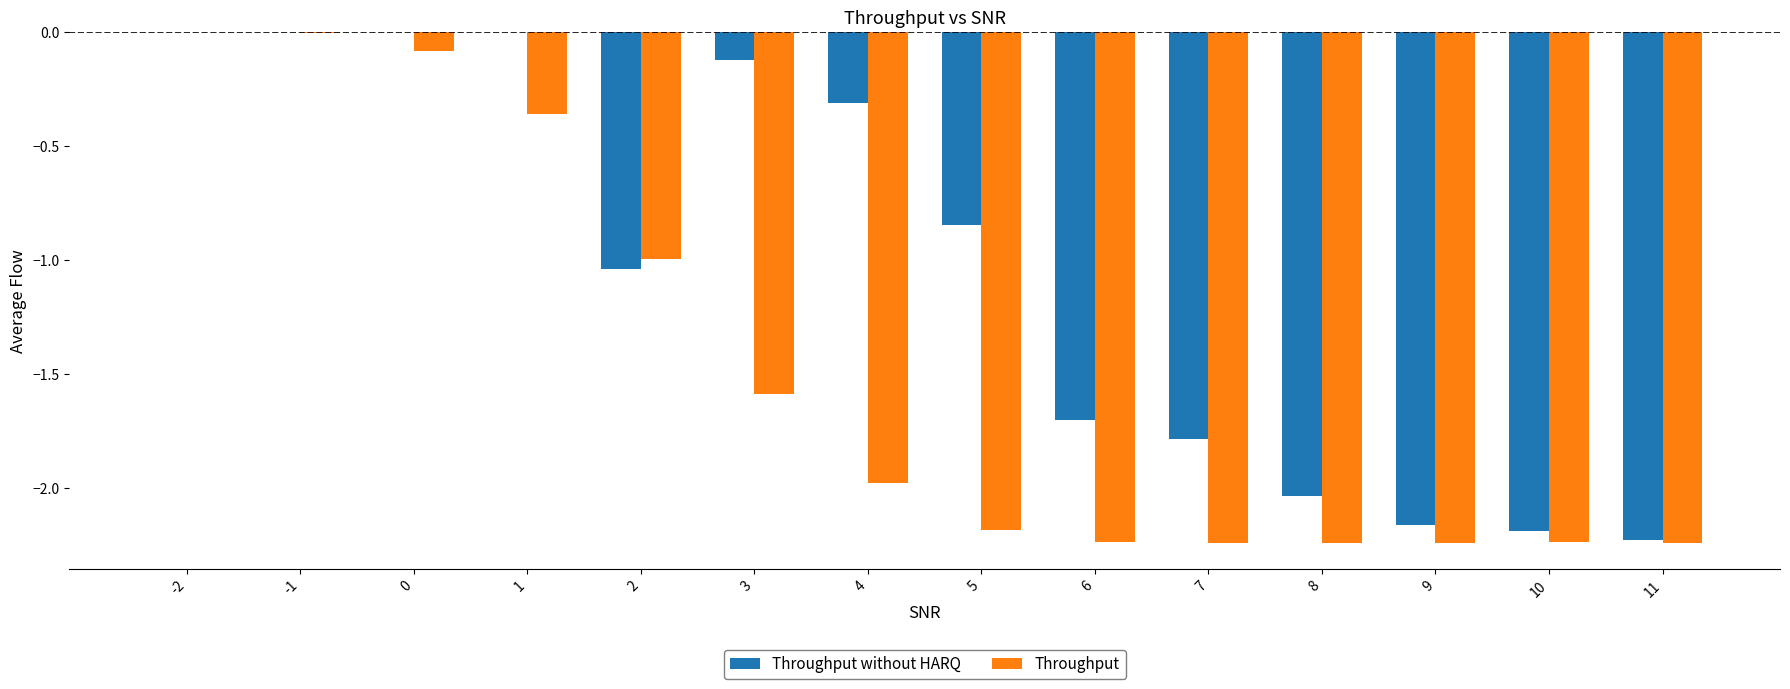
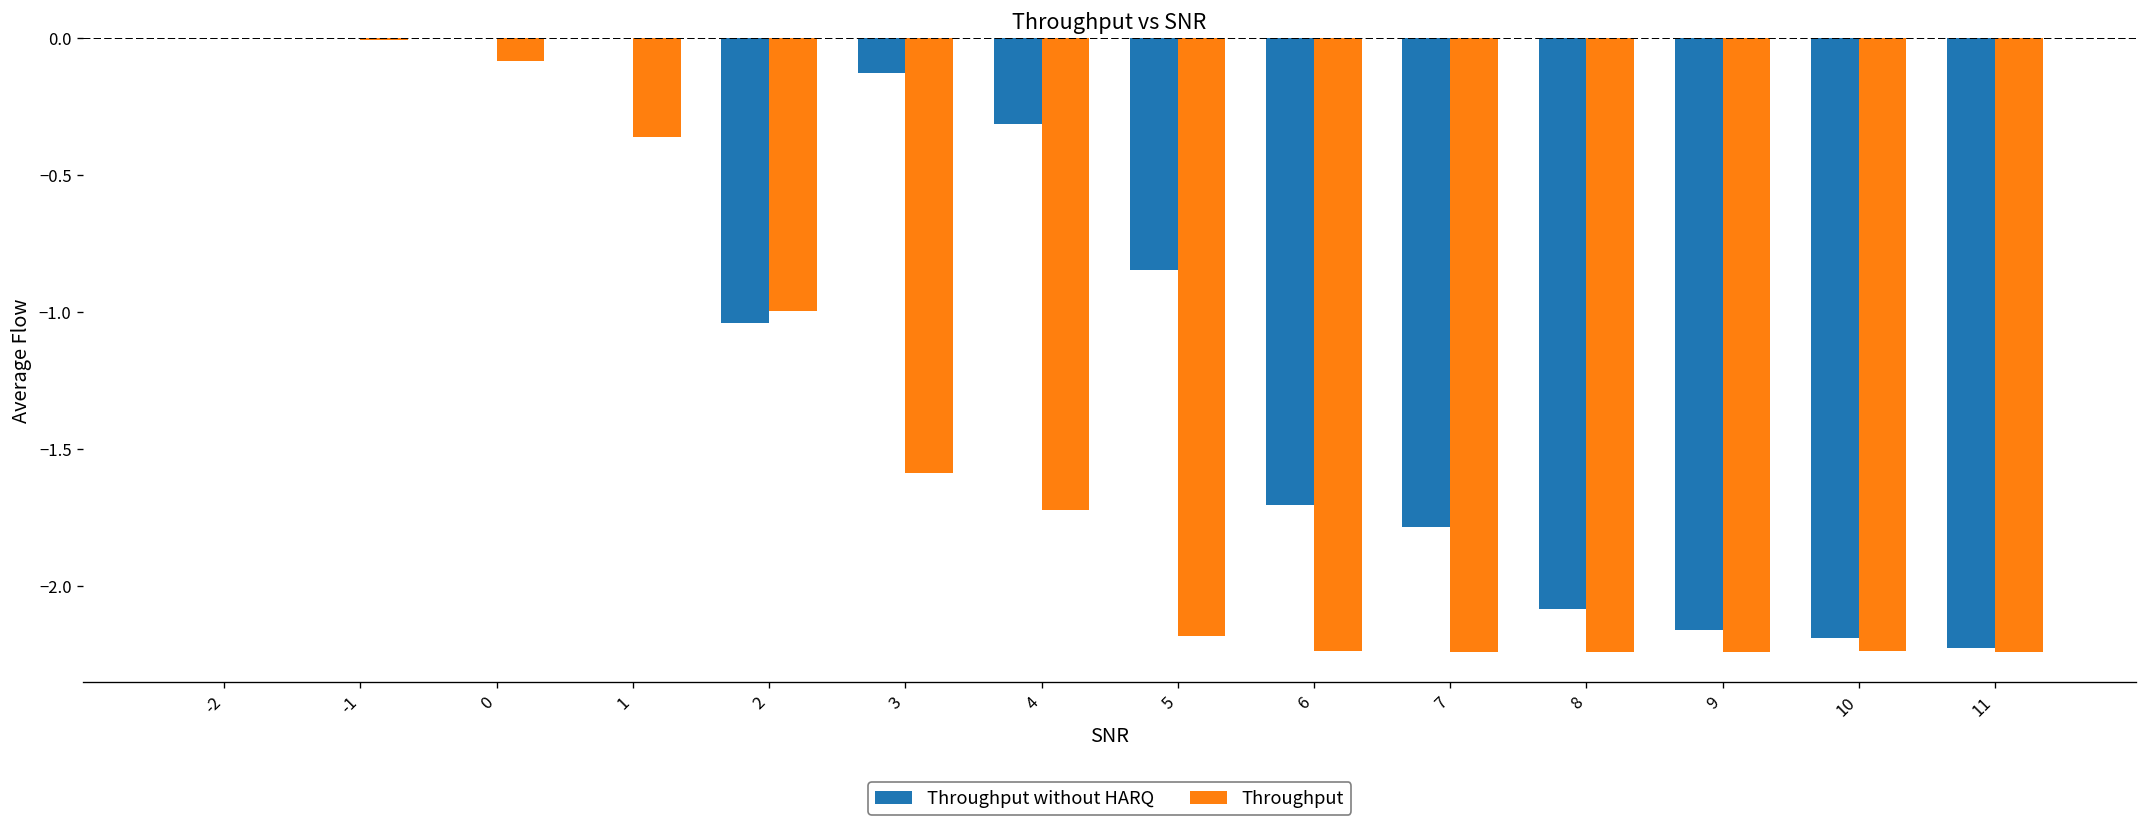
Throughput, 4: -1.98 -> -1.72
Throughput without HARQ, 8: -2.03 -> -2.08
